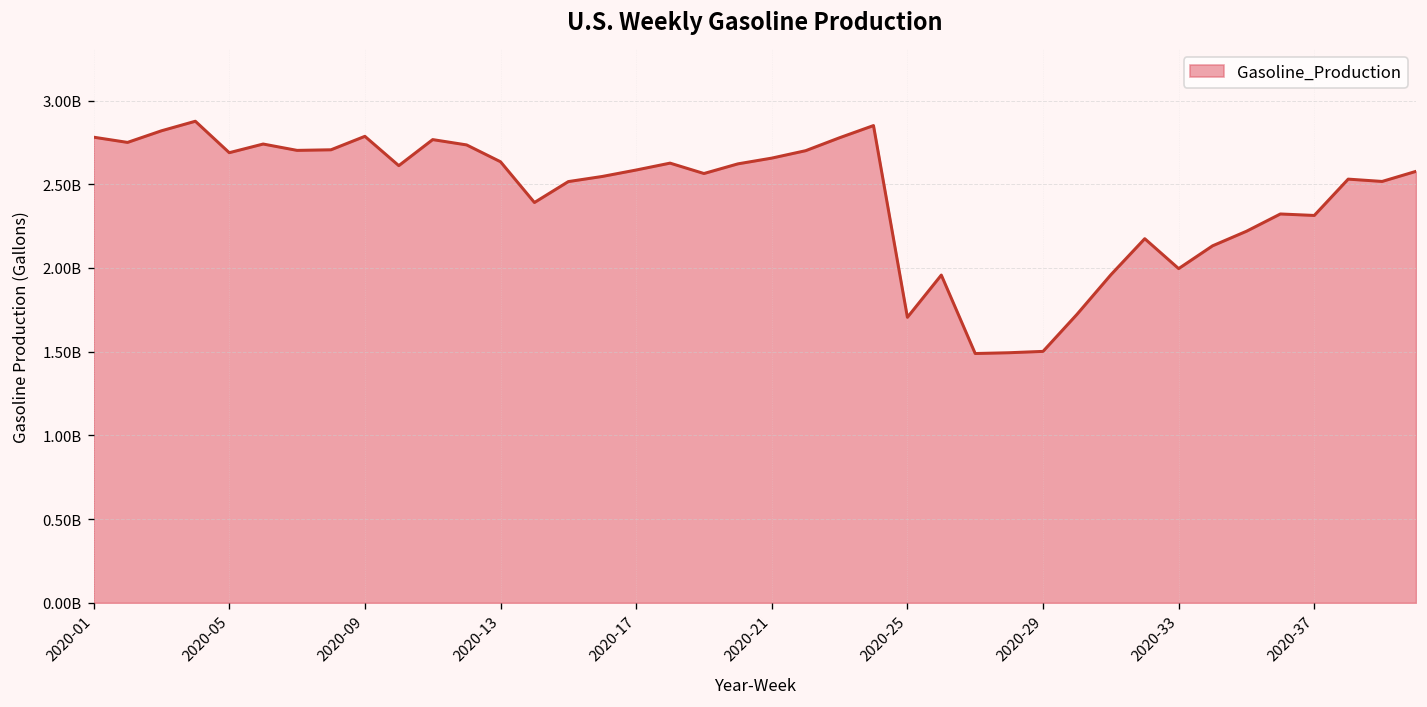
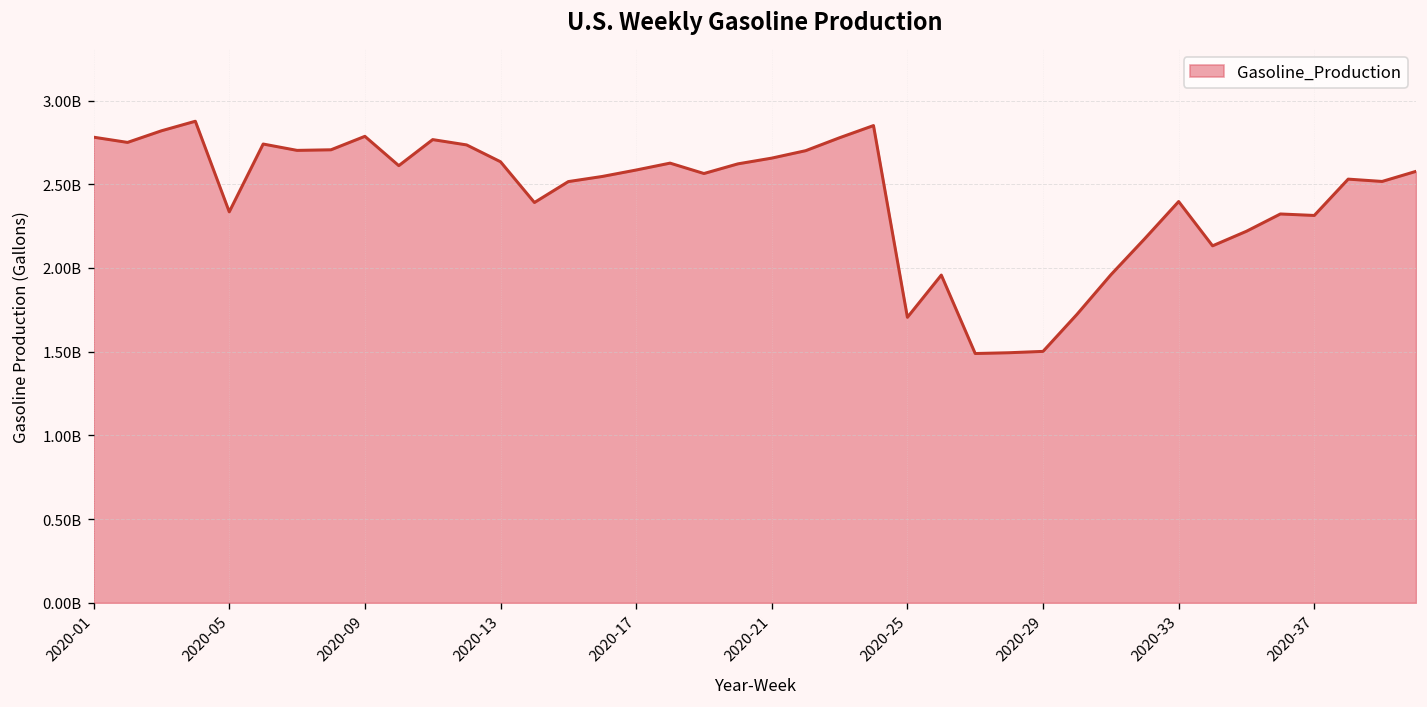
2020-05: 2690000000 -> 2340000000
2020-33: 2000000000 -> 2400000000
